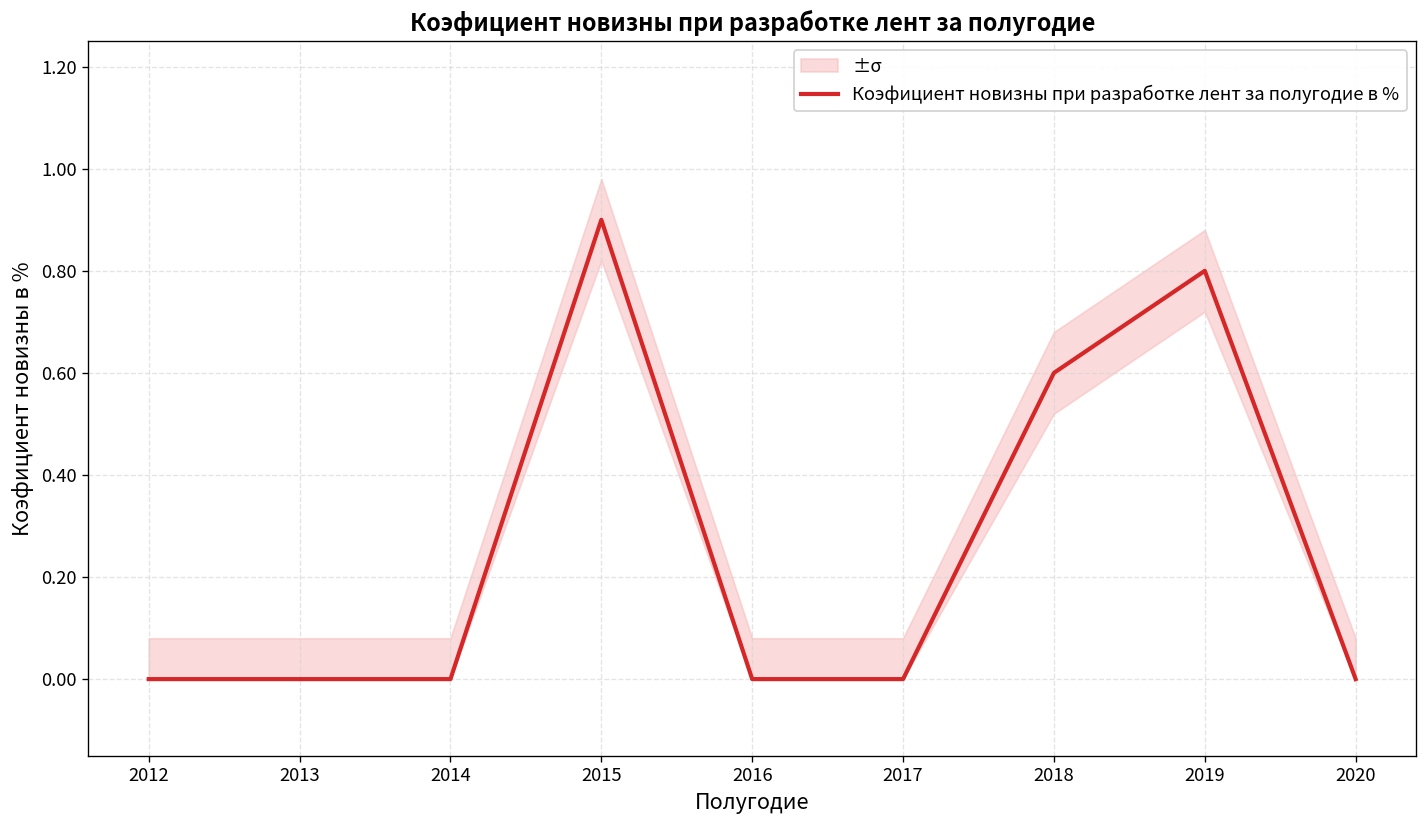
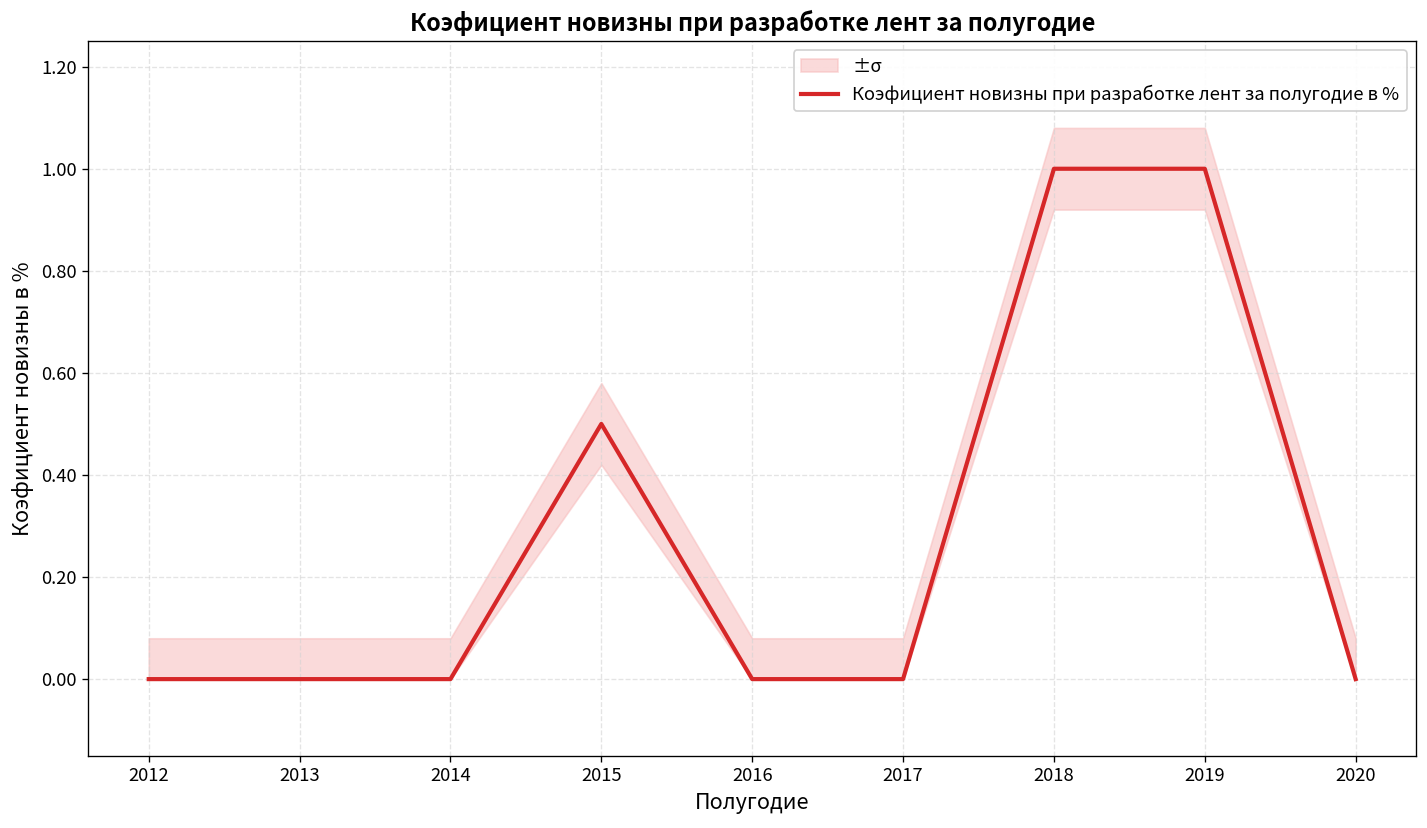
Коэфициент новизны при разработке лент за полугодие в %, 2015: 0.9 -> 0.5
Коэфициент новизны при разработке лент за полугодие в %, 2018: 0.6 -> 1.0
Коэфициент новизны при разработке лент за полугодие в %, 2019: 0.8 -> 1.0
